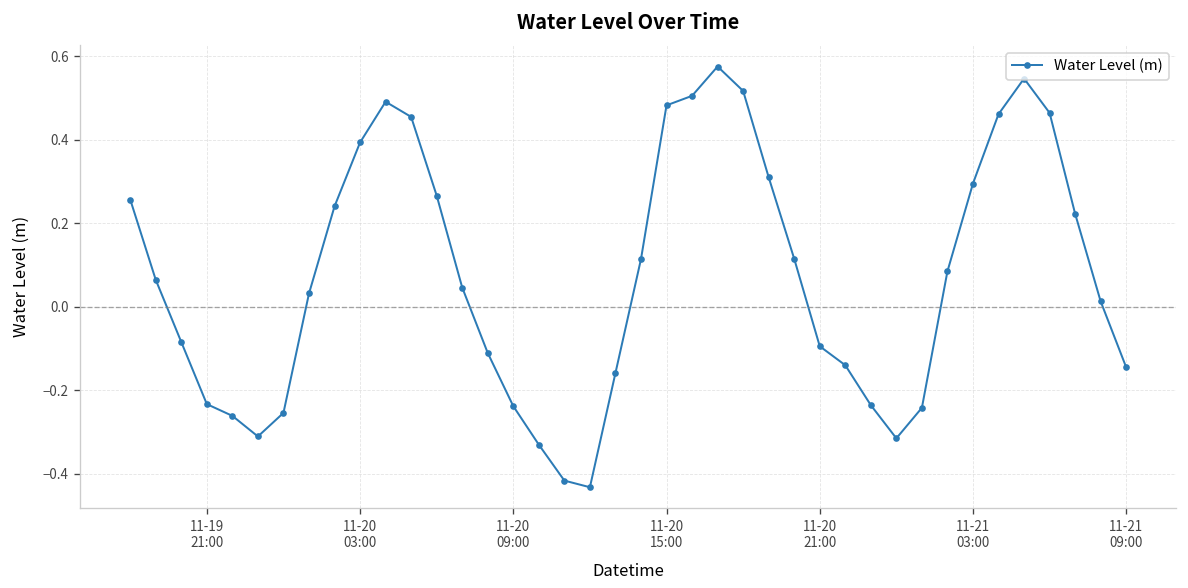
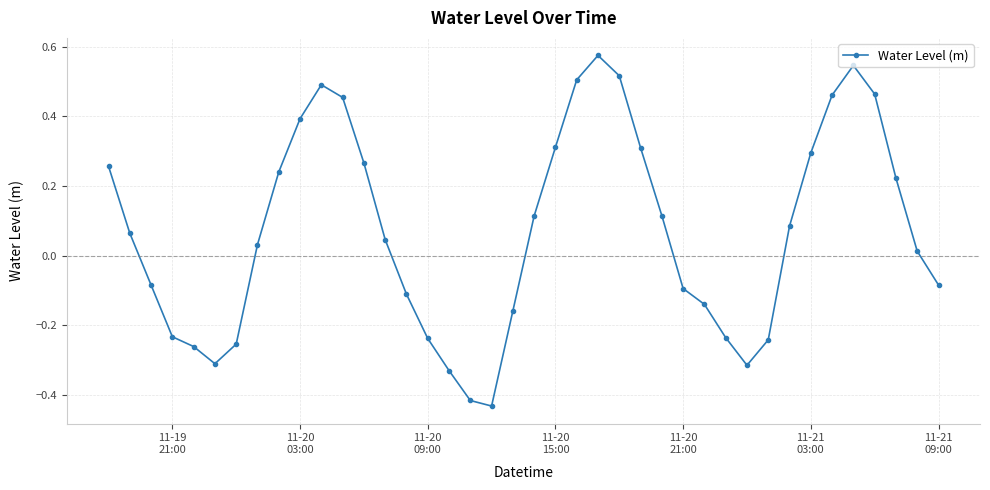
11-20 15:00: 0.48 -> 0.31
11-21 09:00: -0.15 -> -0.08
